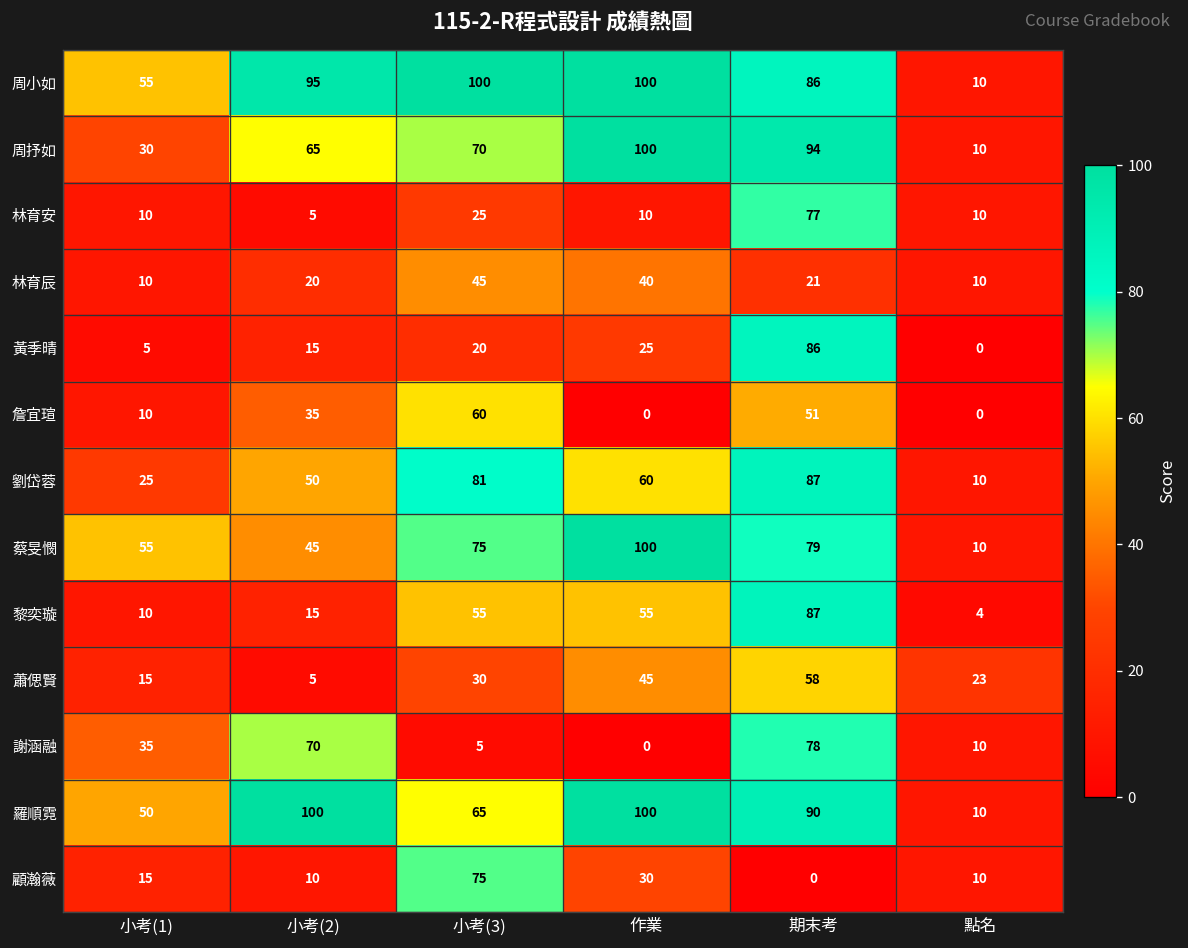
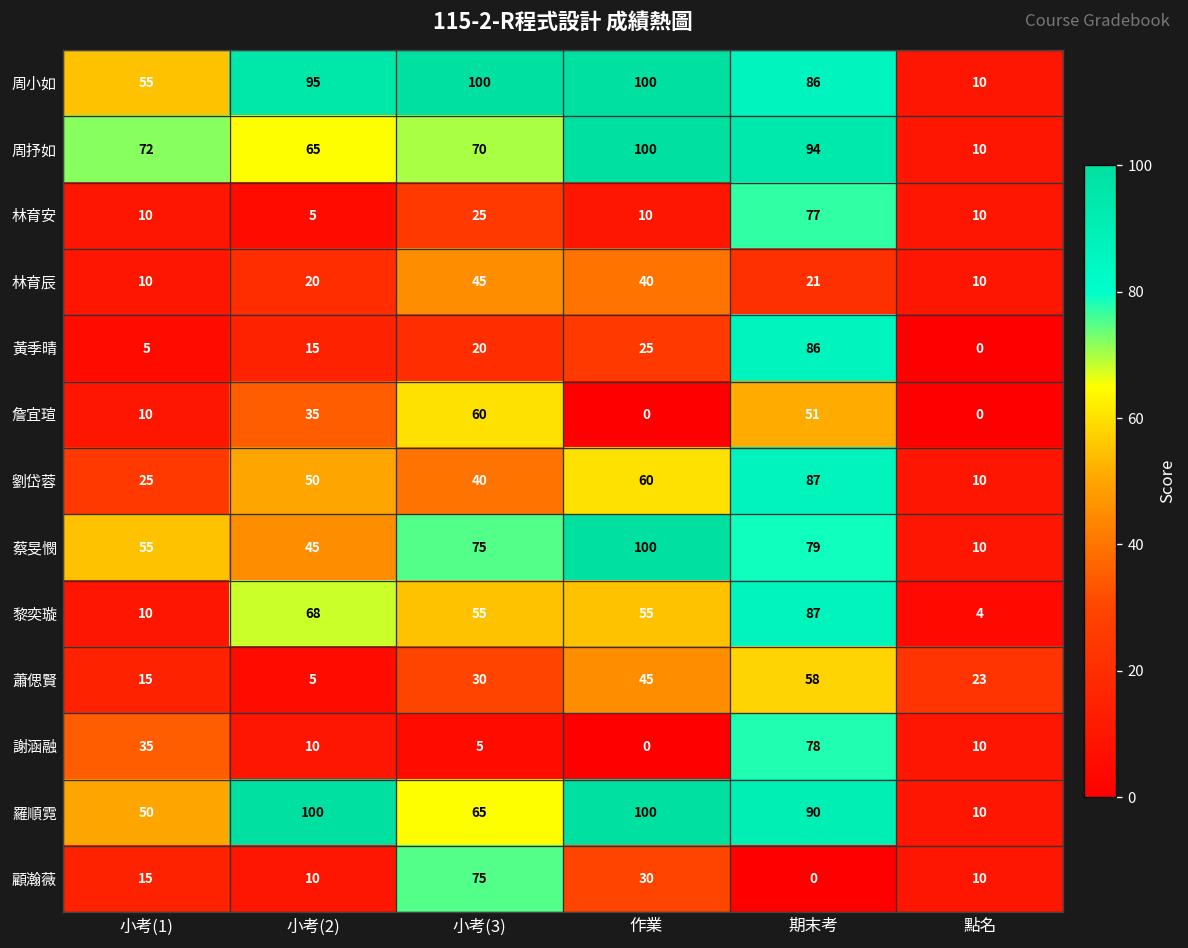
周抒如, 小考(1): 30 -> 72
劉岱蓉, 小考(3): 81 -> 40
黎奕璇, 小考(2): 15 -> 68
謝涵融, 小考(2): 70 -> 10
